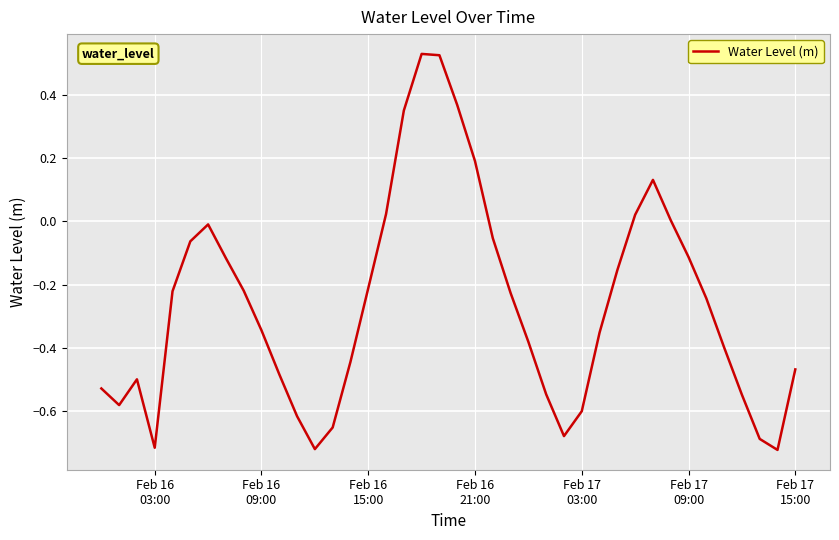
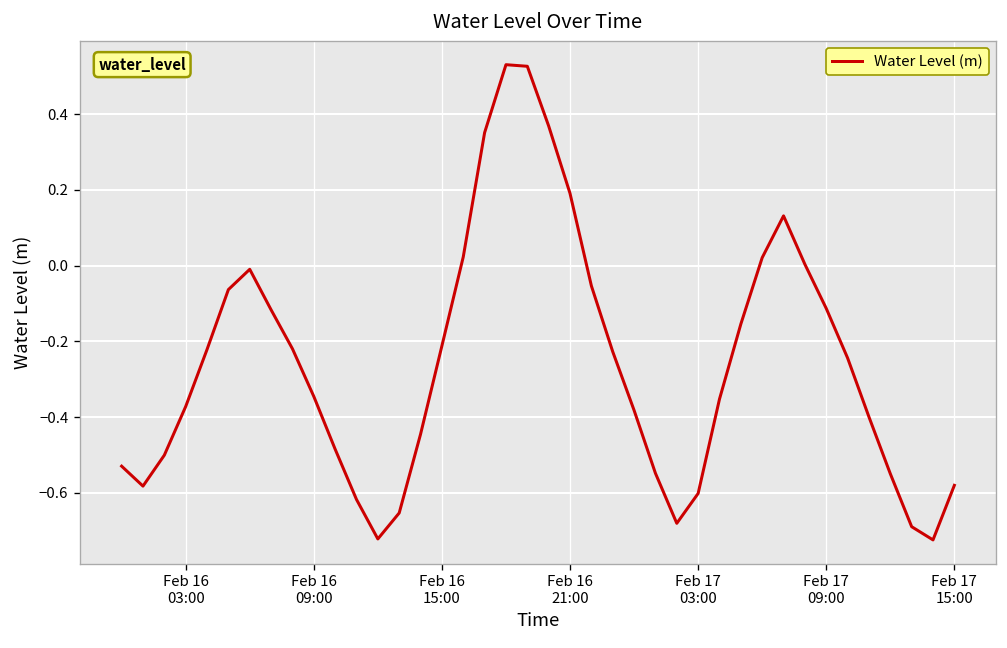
Feb 16 03:00: -0.72 -> -0.37
Feb 17 15:00: -0.47 -> -0.58
